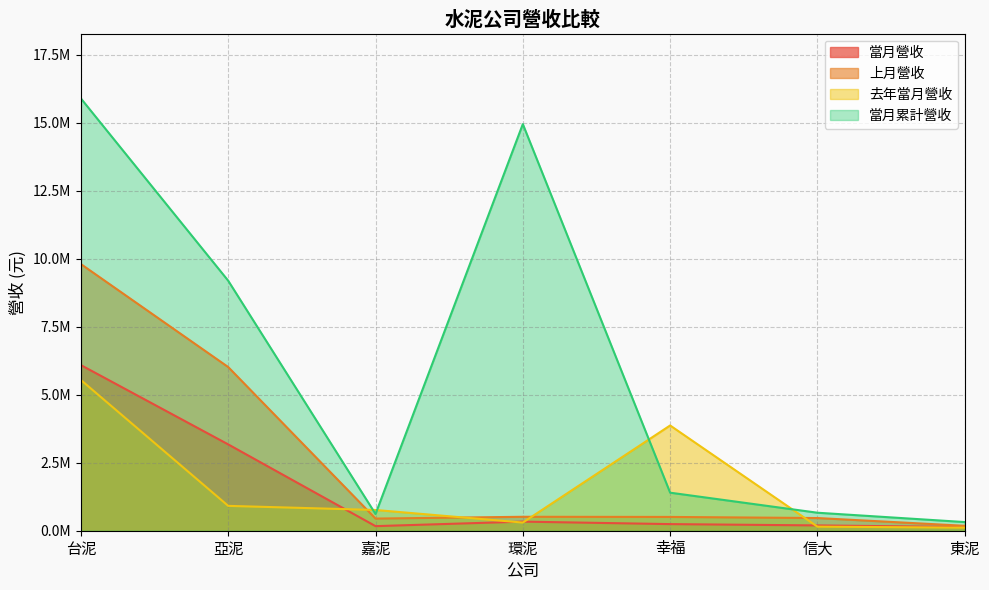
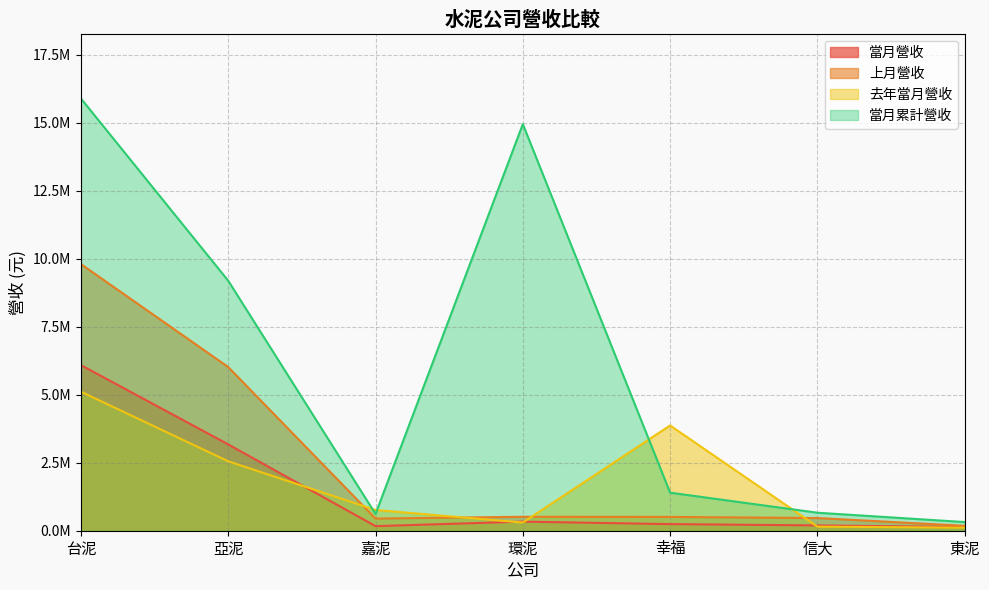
去年當月營收, 台泥: 5500000 -> 5100000
去年當月營收, 亞泥: 900000 -> 2600000
